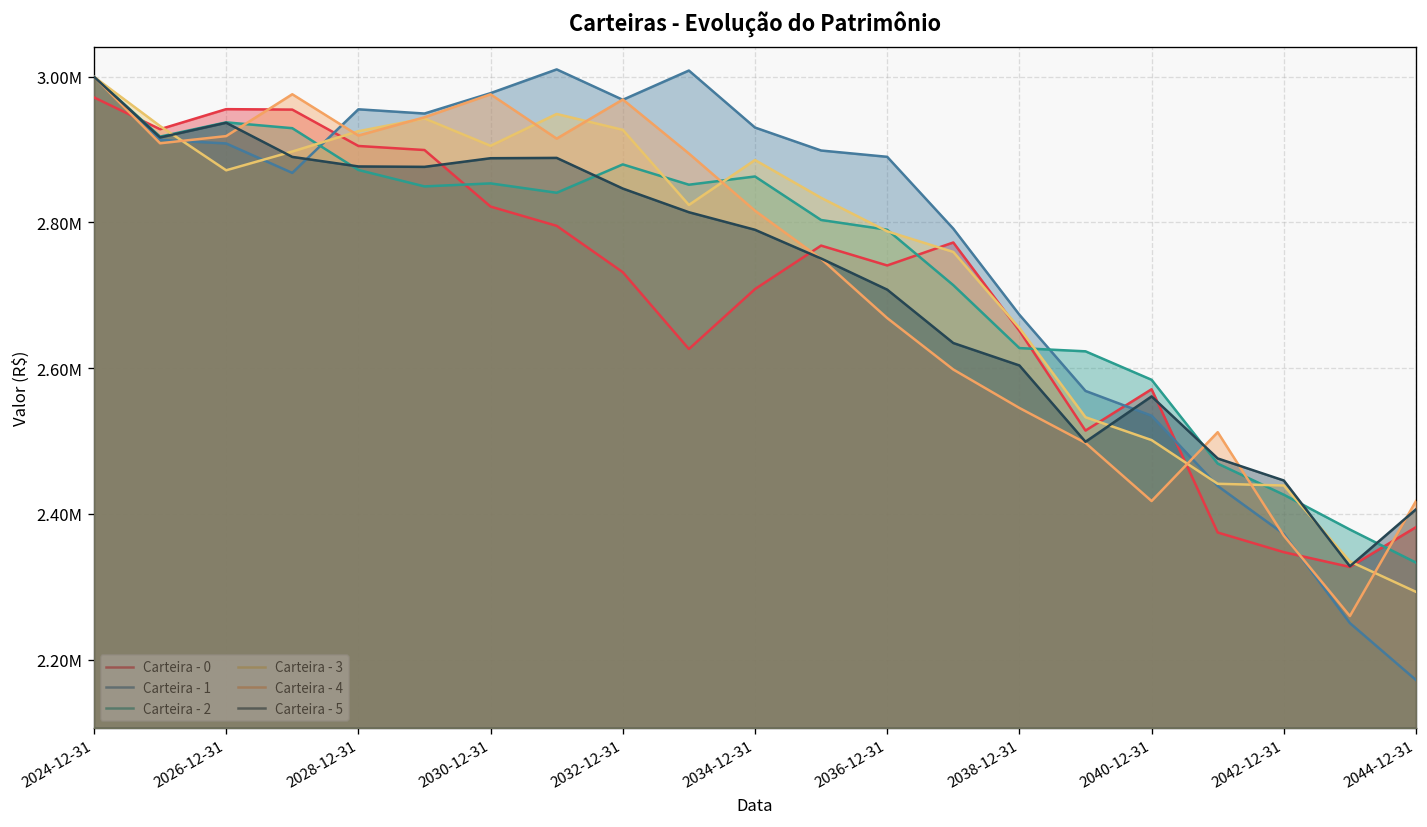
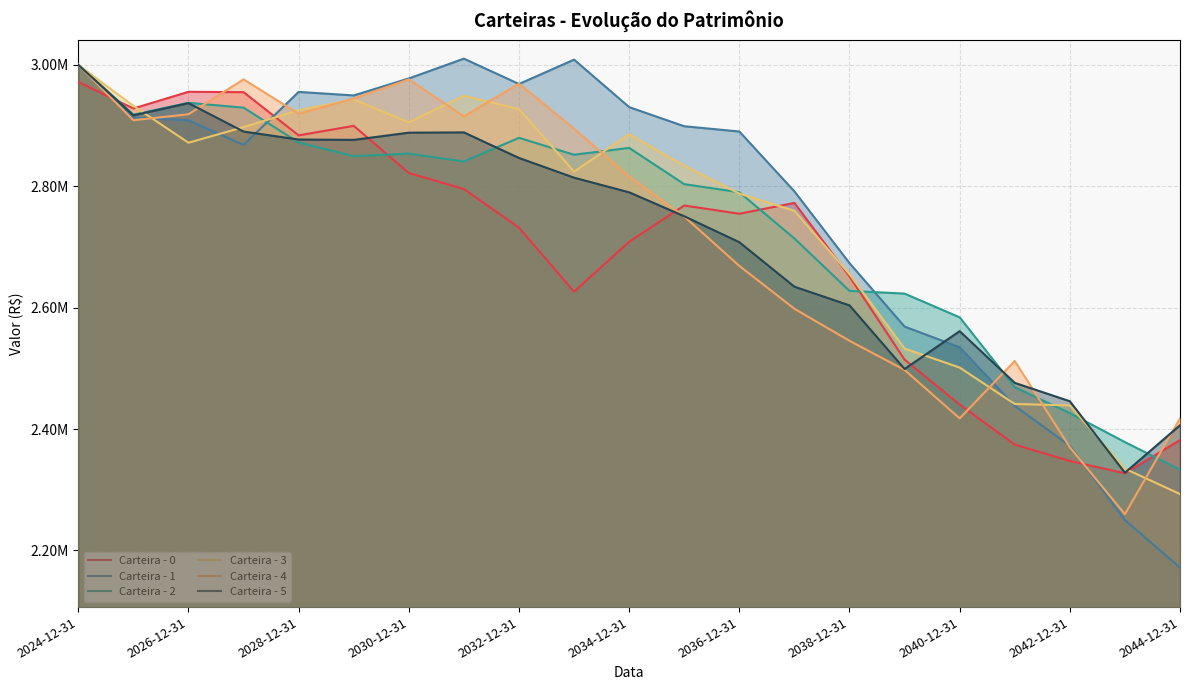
Carteira - 0, 2028-12-31: 2900000 -> 2880000
Carteira - 0, 2036-12-31: 2740000 -> 2750000
Carteira - 0, 2040-12-31: 2570000 -> 2440000
